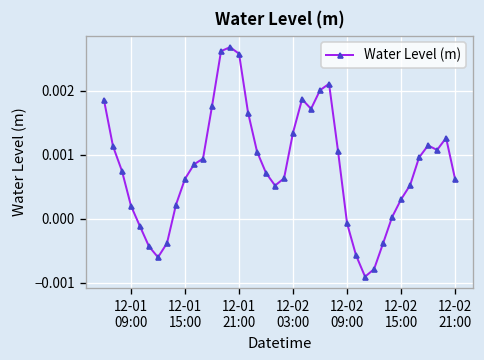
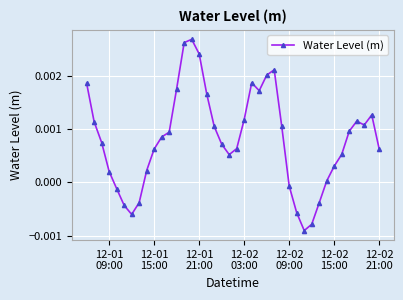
12-01 21:00: 0.0026 -> 0.0024
12-02 03:00: 0.0013 -> 0.0012
